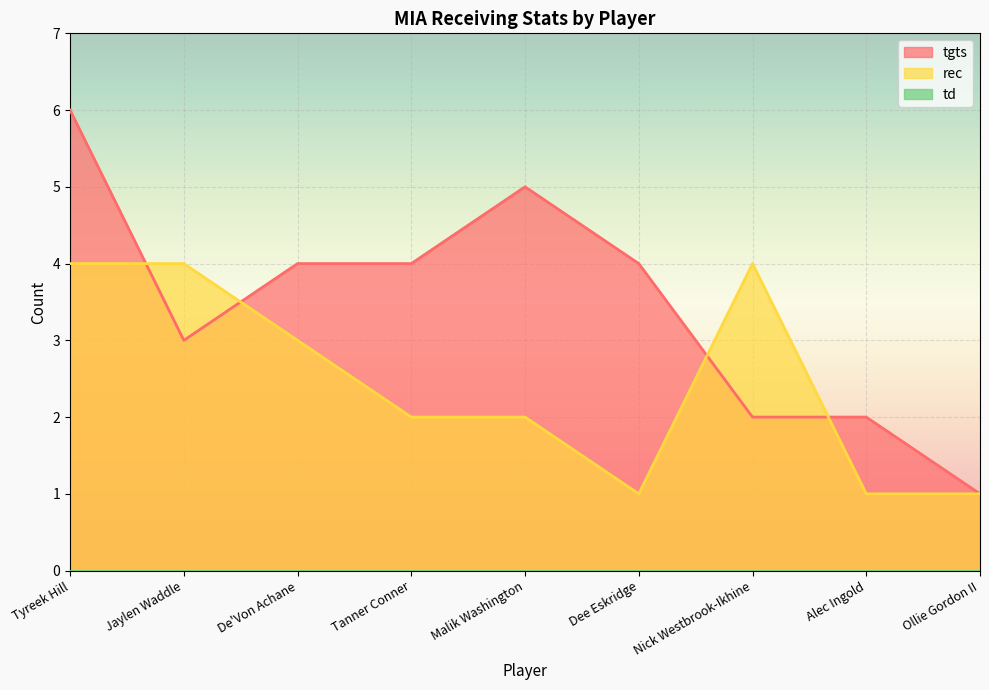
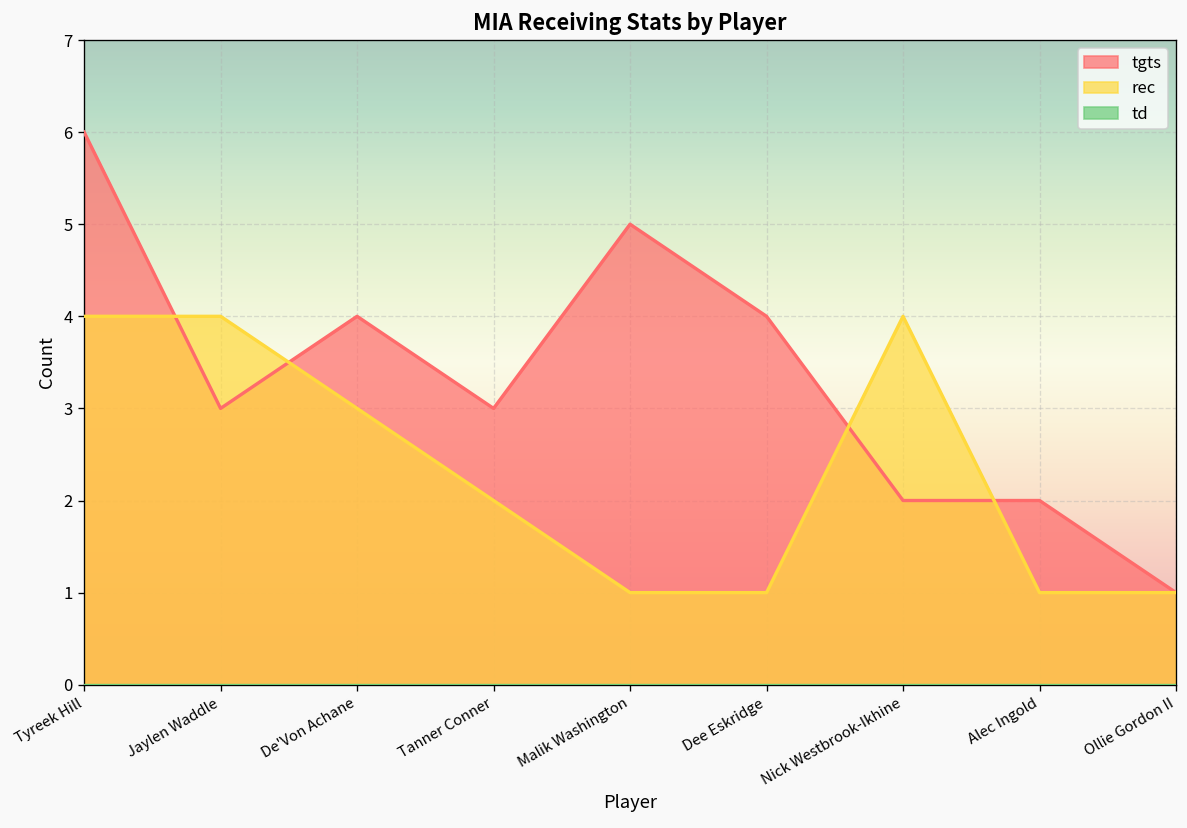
tgts, Tanner Conner: 4 -> 3
rec, Malik Washington: 2 -> 1
